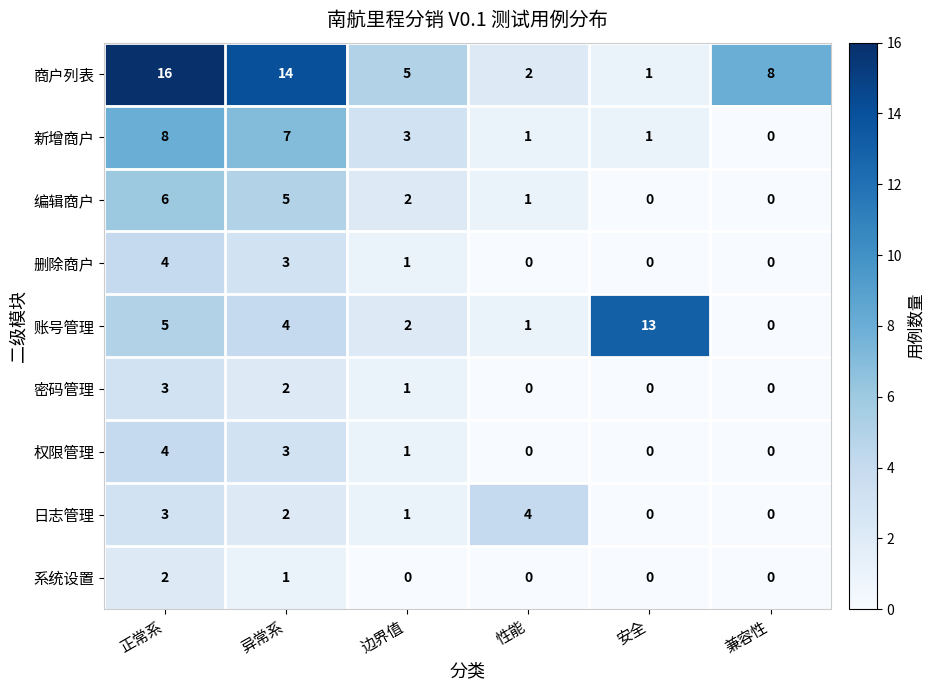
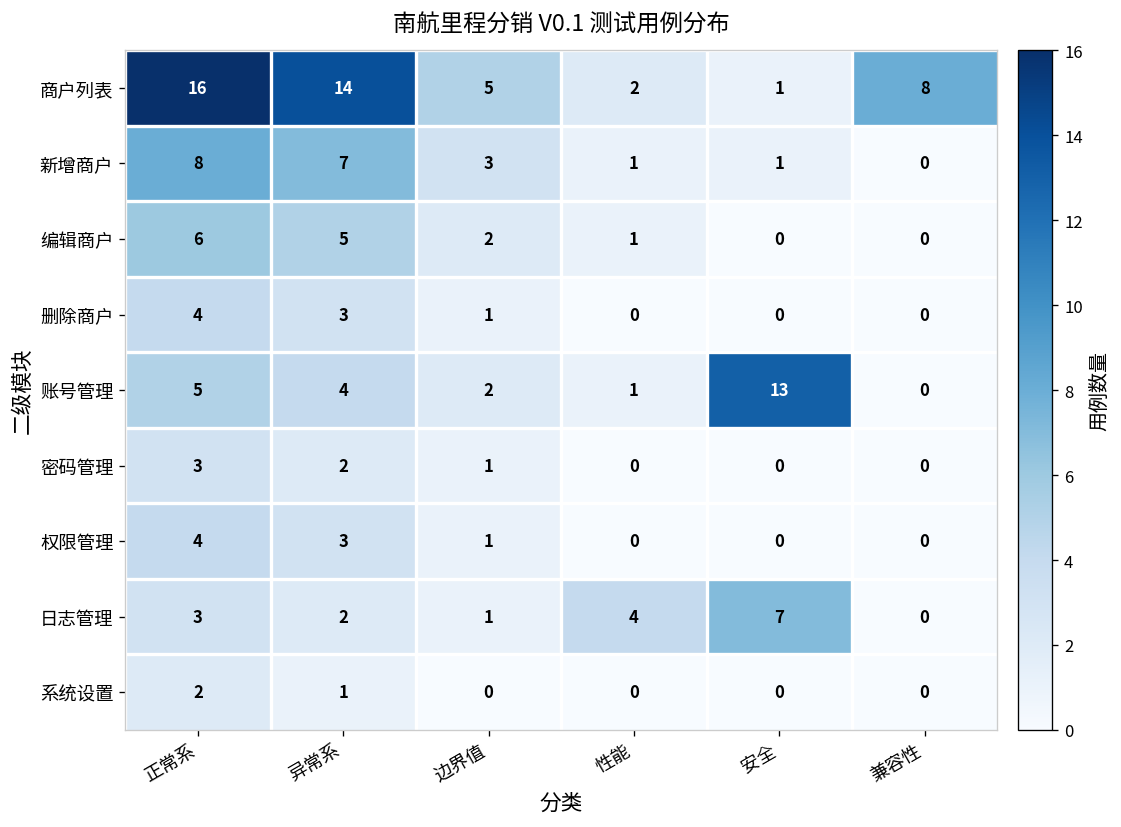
日志管理, 安全: 0 -> 7
